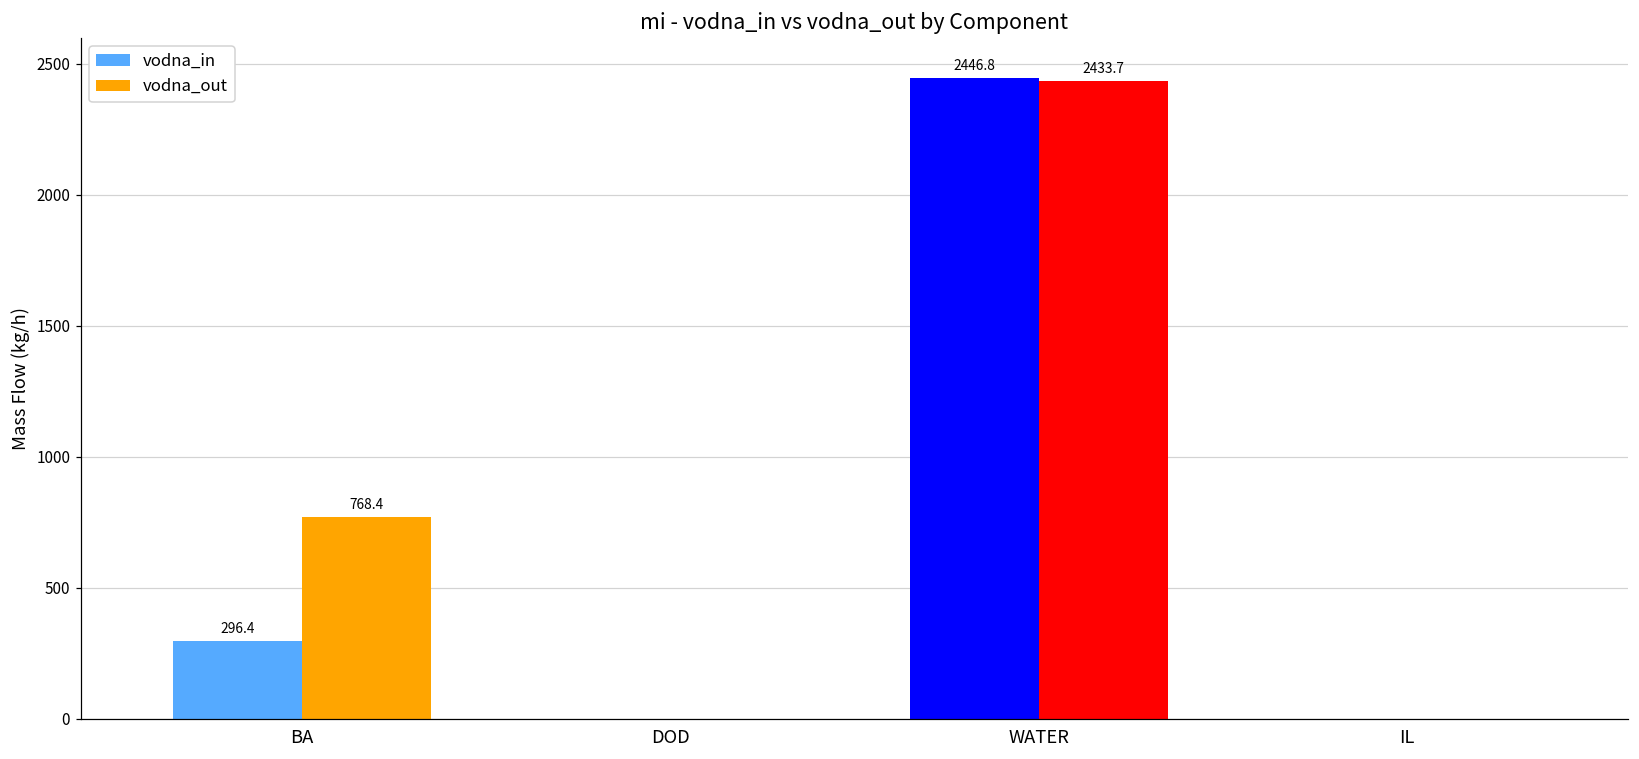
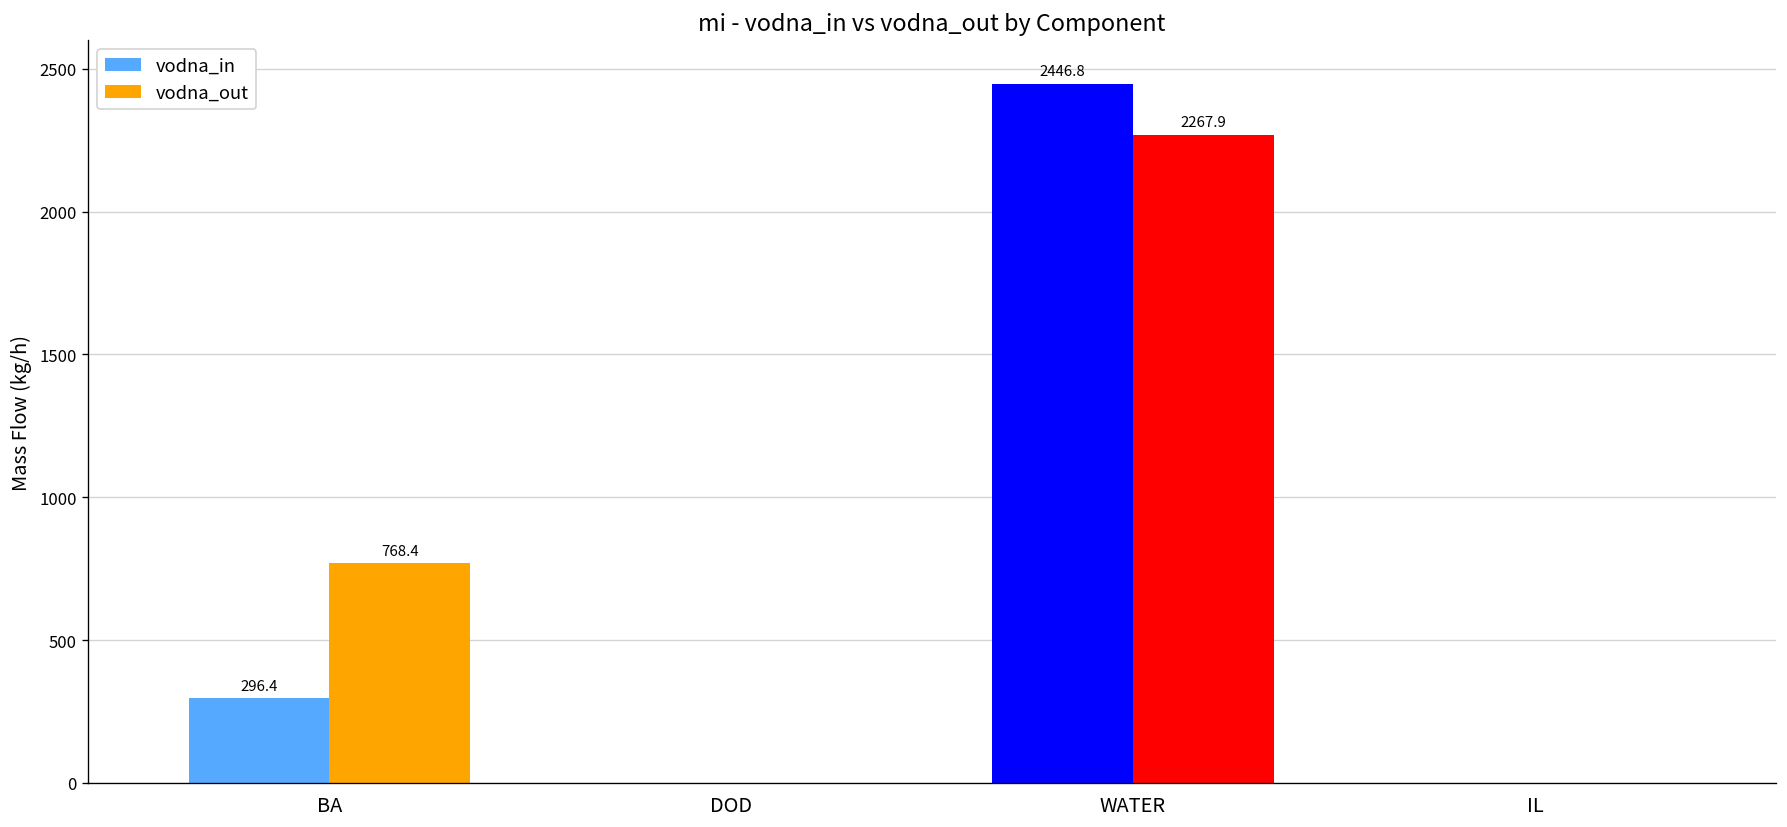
vodna_out, WATER: 2433.7 -> 2267.9
